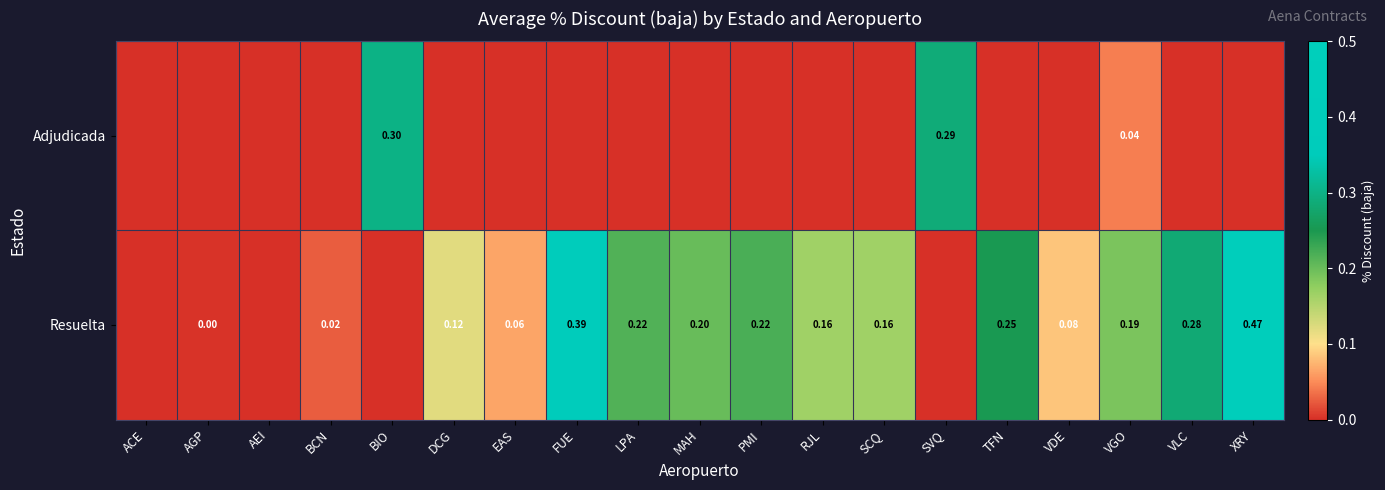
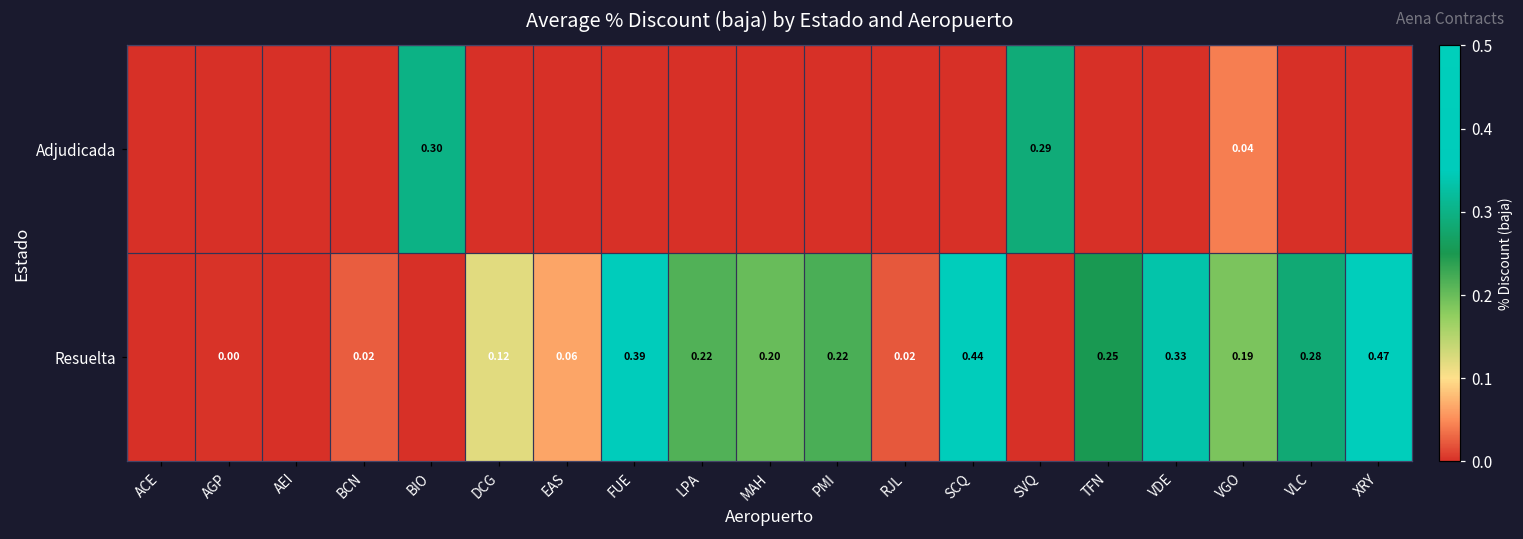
Resuelta, RJL: 0.16 -> 0.02
Resuelta, SCQ: 0.16 -> 0.44
Resuelta, VDE: 0.08 -> 0.33
